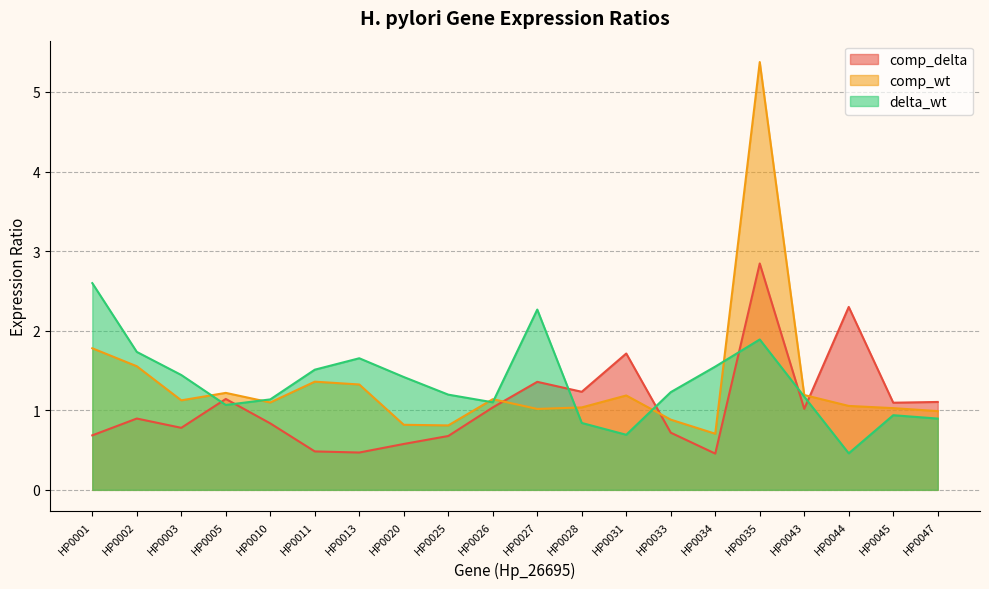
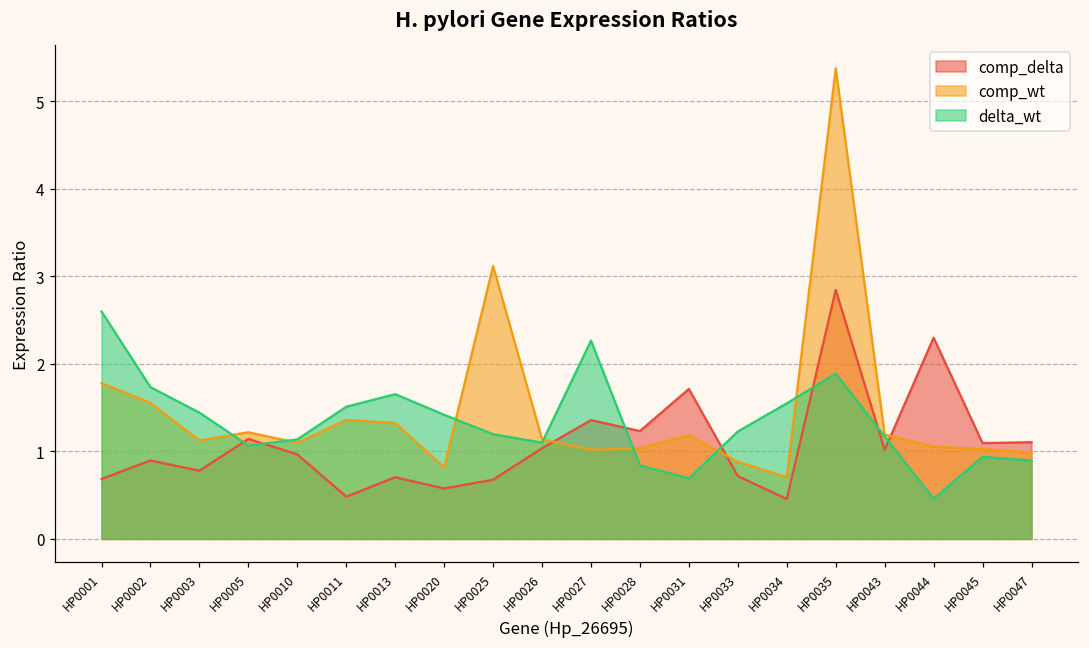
comp_delta, HP0010: 0.8 -> 1.0
comp_delta, HP0013: 0.5 -> 0.7
comp_wt, HP0025: 0.8 -> 3.1
